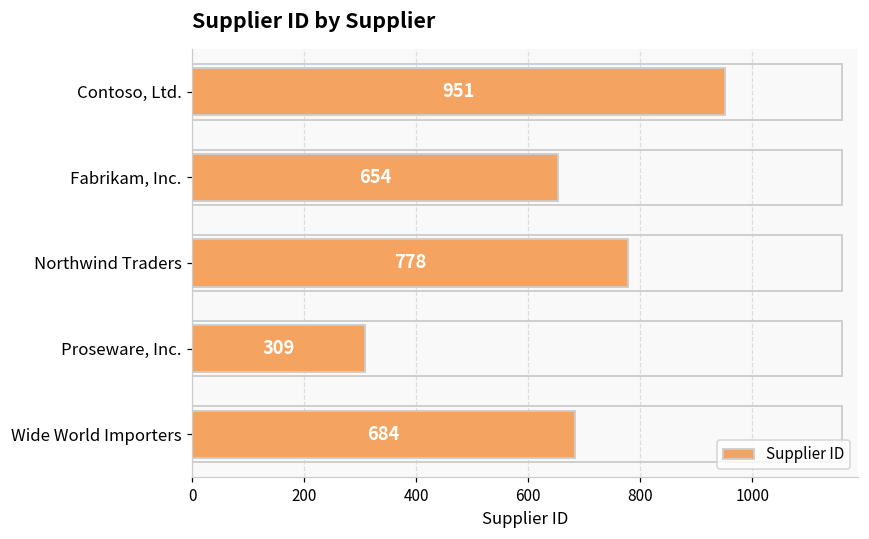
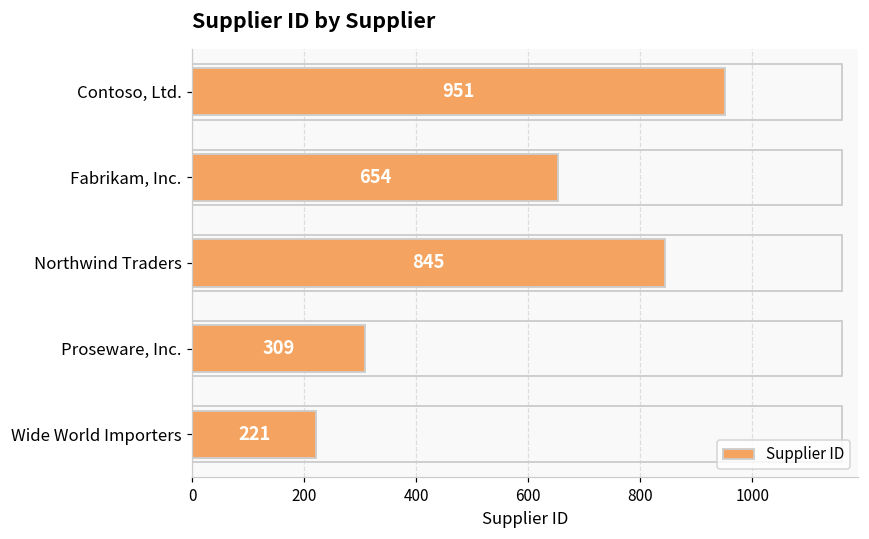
Northwind Traders: 778 -> 845
Wide World Importers: 684 -> 221
